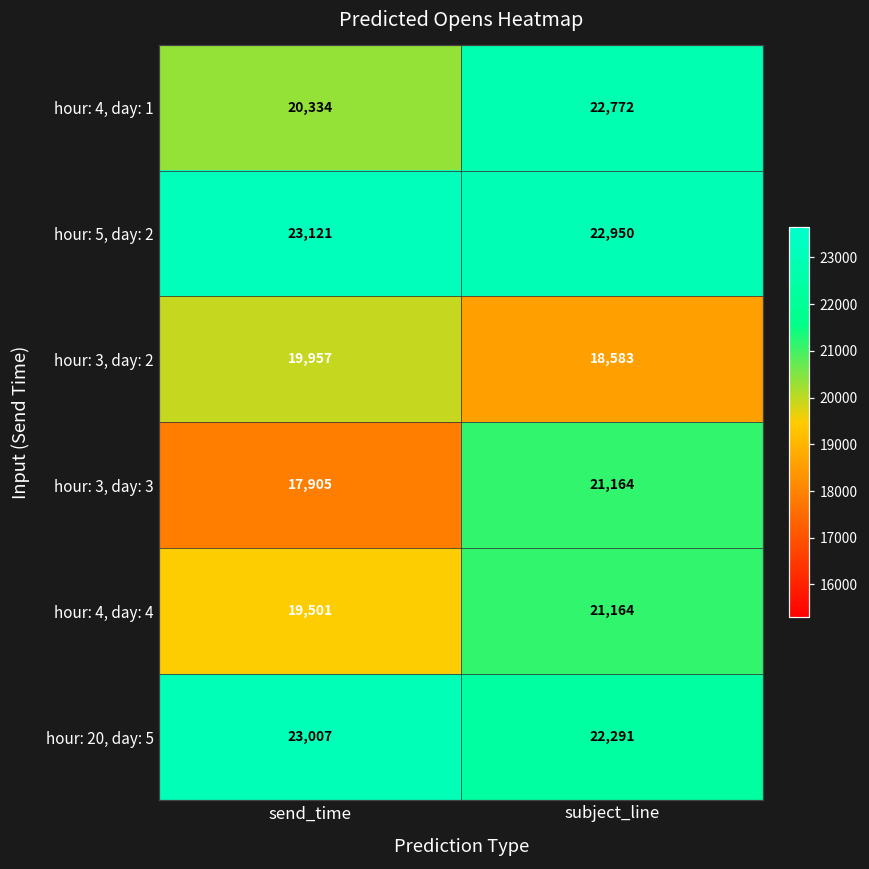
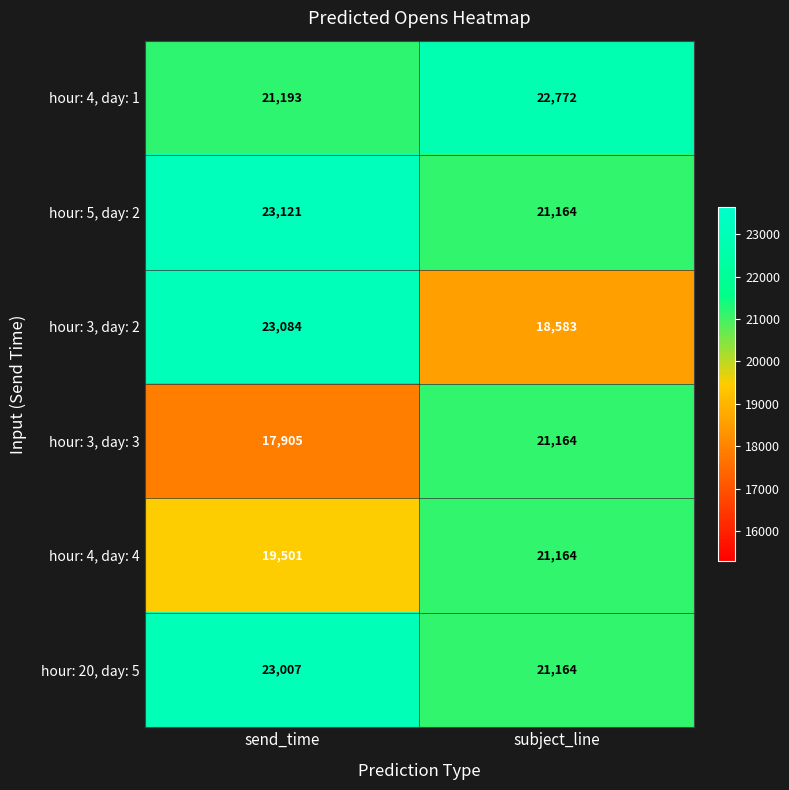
hour: 4, day: 1, send_time: 20,334 -> 21,193
hour: 5, day: 2, subject_line: 22,950 -> 21,164
hour: 3, day: 2, send_time: 19,957 -> 23,084
hour: 20, day: 5, subject_line: 22,291 -> 21,164
